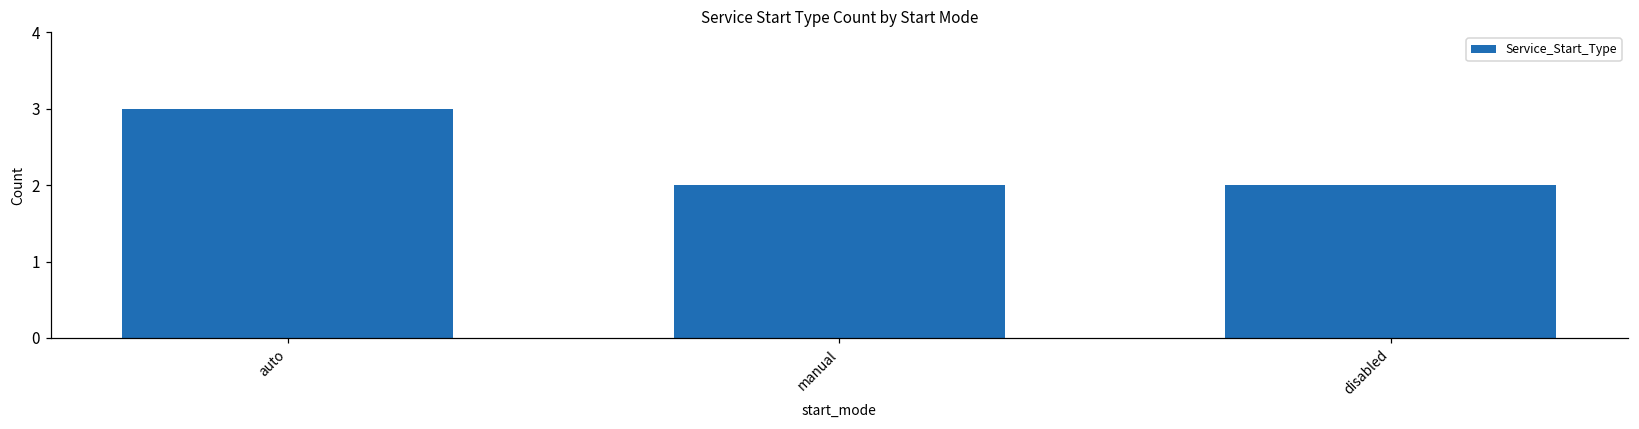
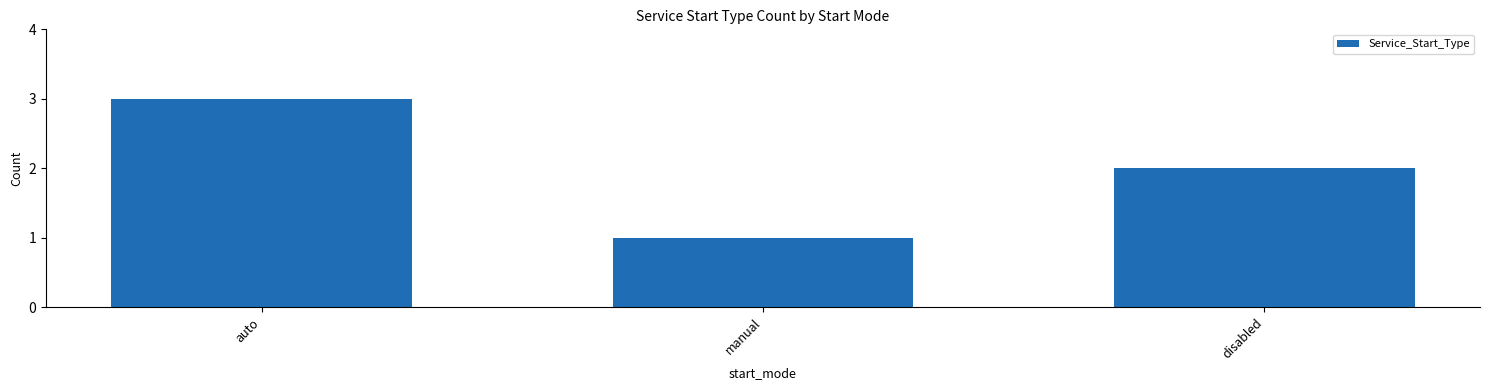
manual: 2 -> 1
